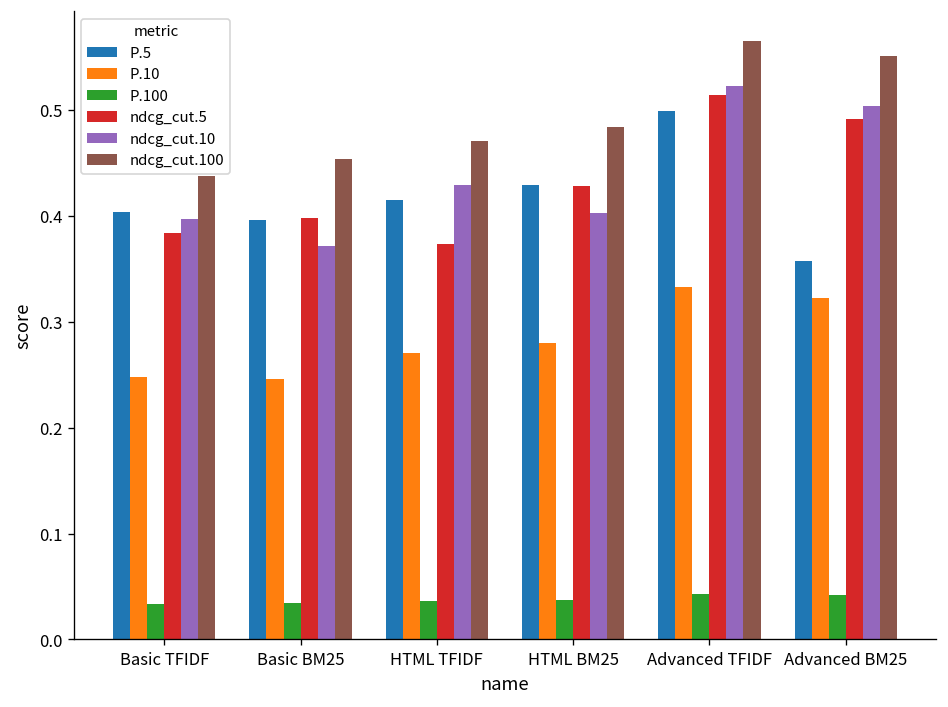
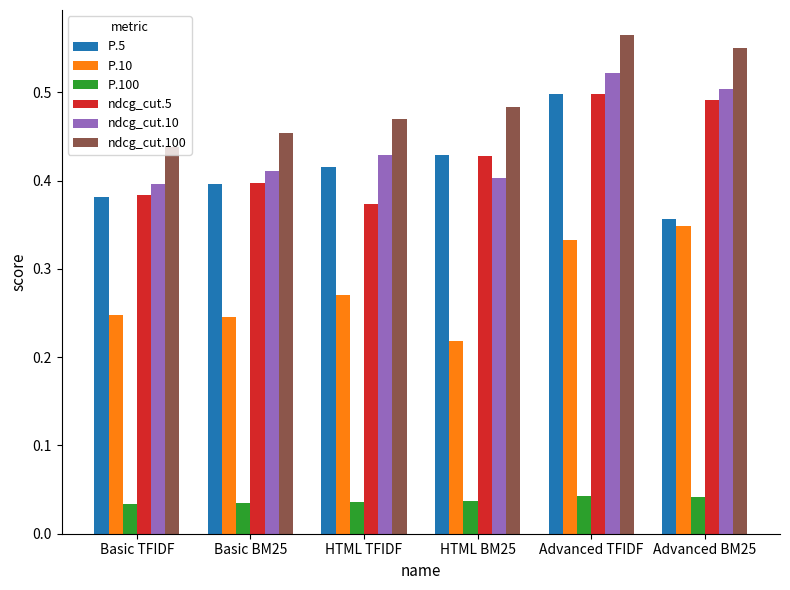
P.5, Basic TFIDF: 0.40 -> 0.38
ndcg_cut.10, Basic BM25: 0.37 -> 0.41
P.10, HTML BM25: 0.28 -> 0.22
ndcg_cut.5, Advanced TFIDF: 0.51 -> 0.50
P.10, Advanced BM25: 0.32 -> 0.35
